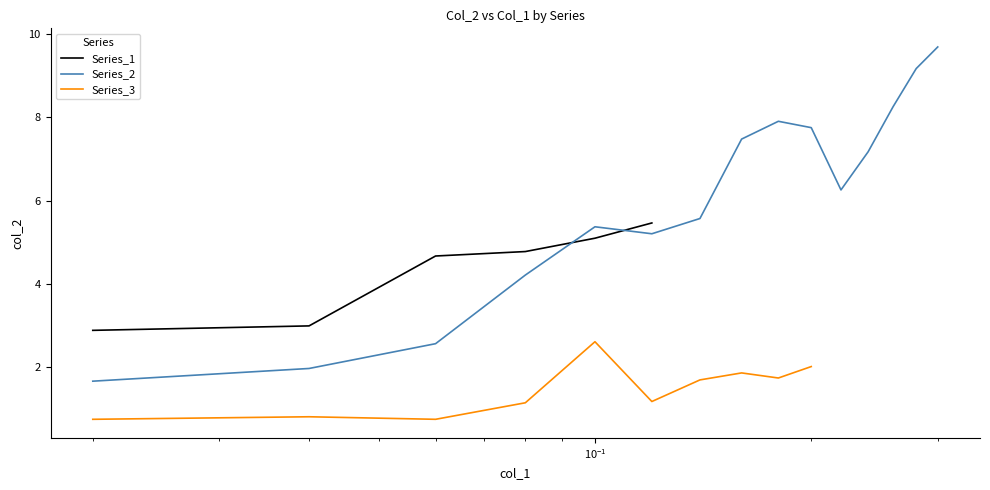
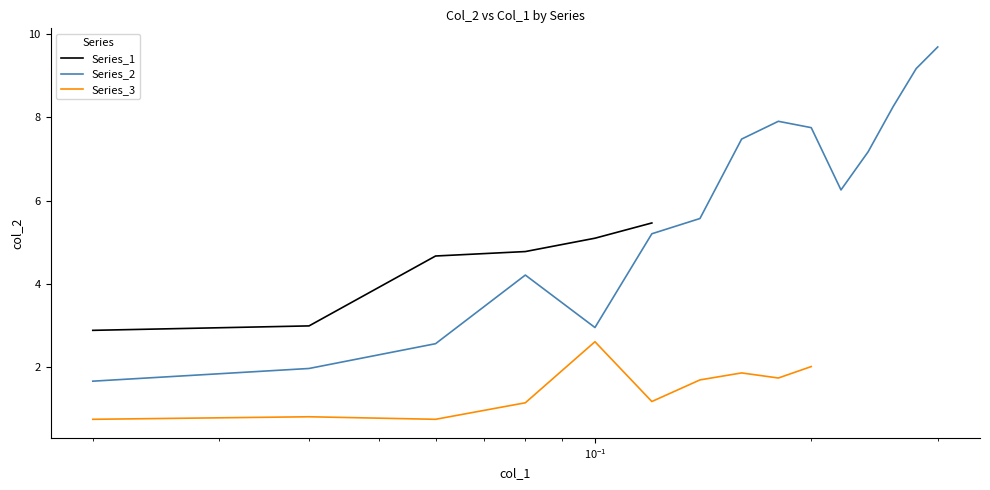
Series_2, 10^-1: 5.4 -> 3.0
